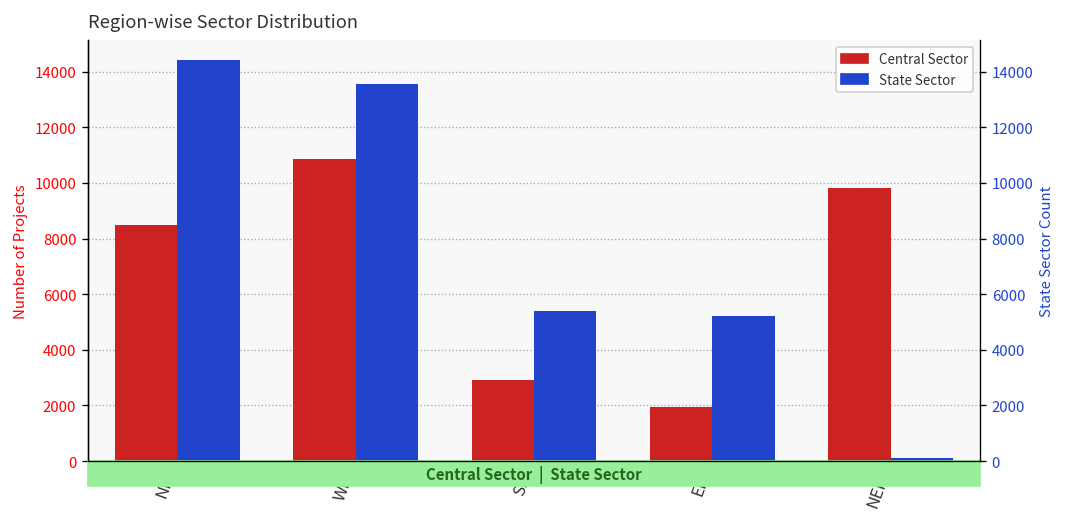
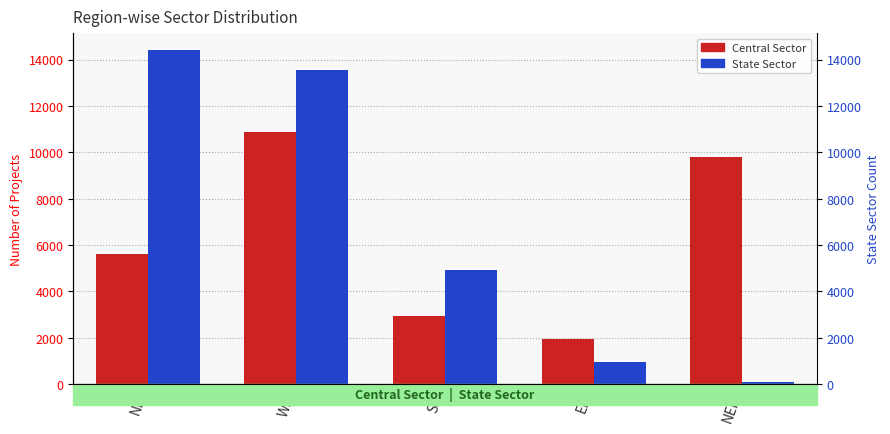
Central Sector, NR: 8500 -> 5600
State Sector, SR: 5400 -> 4900
State Sector, ER: 5200 -> 1000
